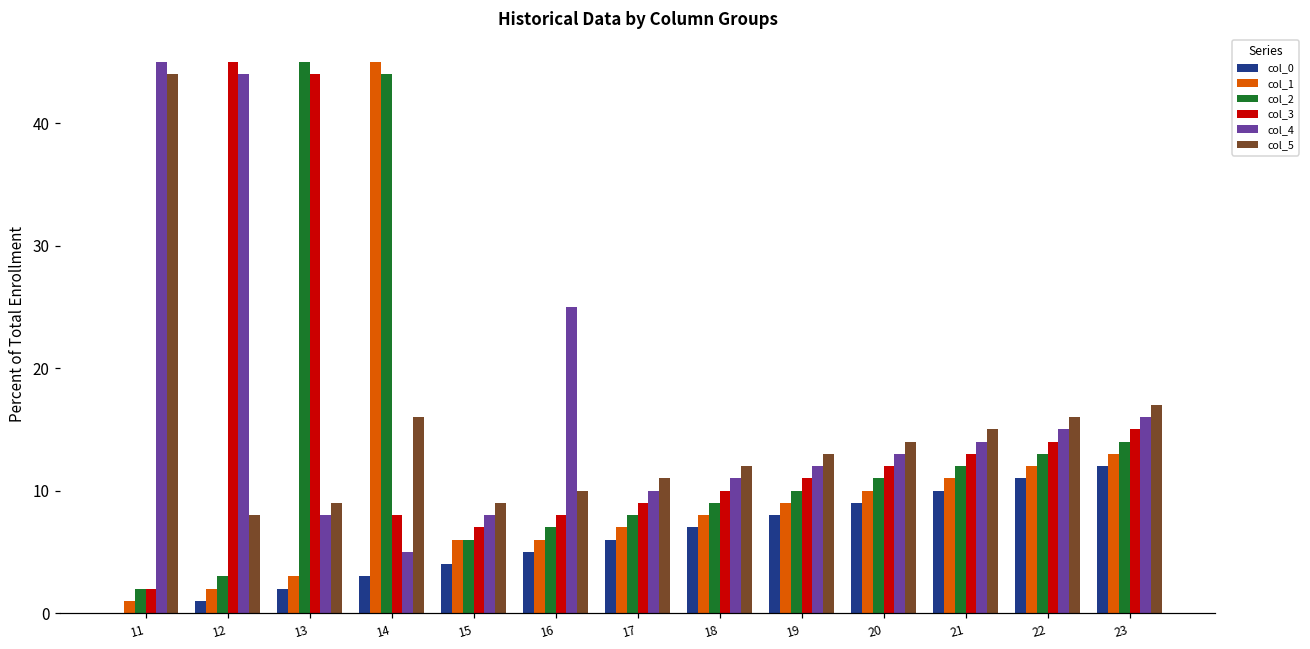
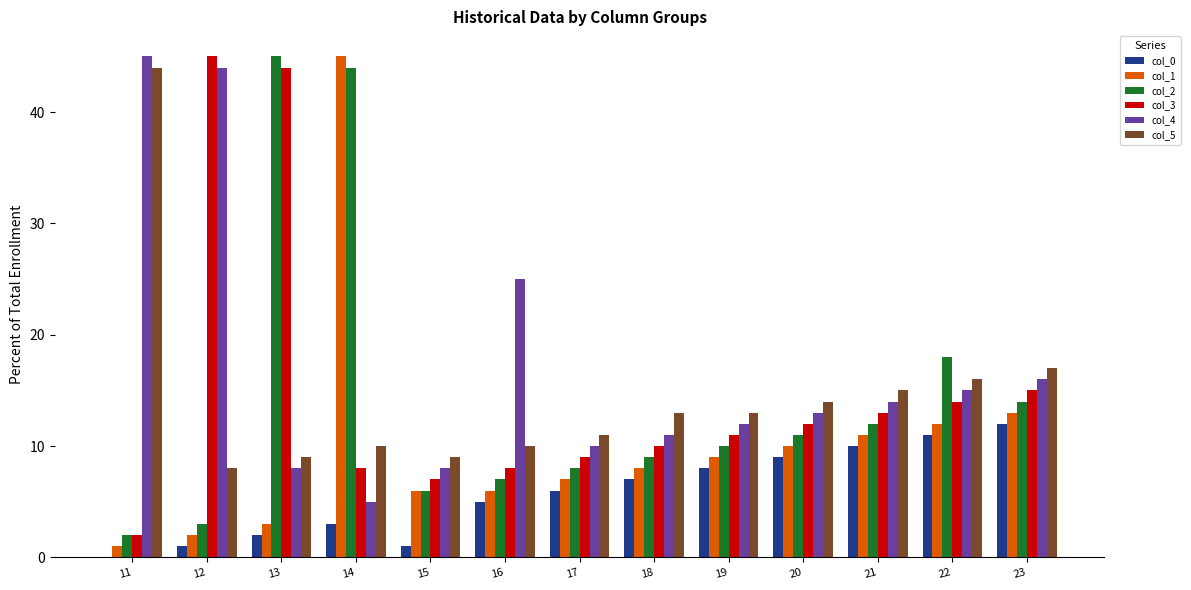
col_5, 14: 16 -> 10
col_0, 15: 4 -> 1
col_5, 18: 12 -> 13
col_2, 22: 13 -> 18
